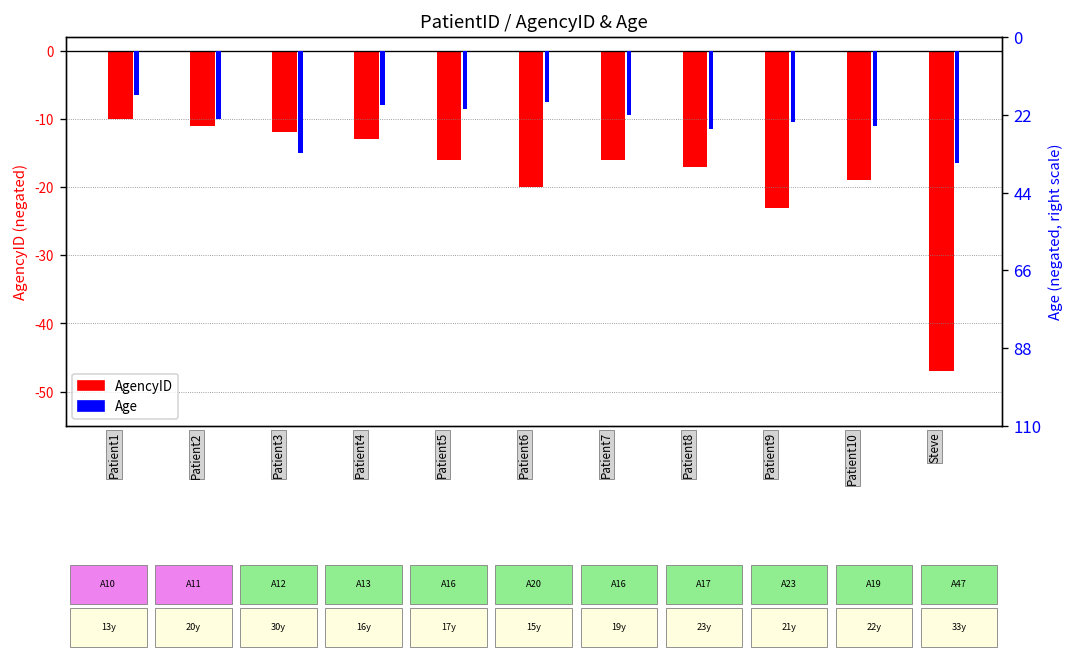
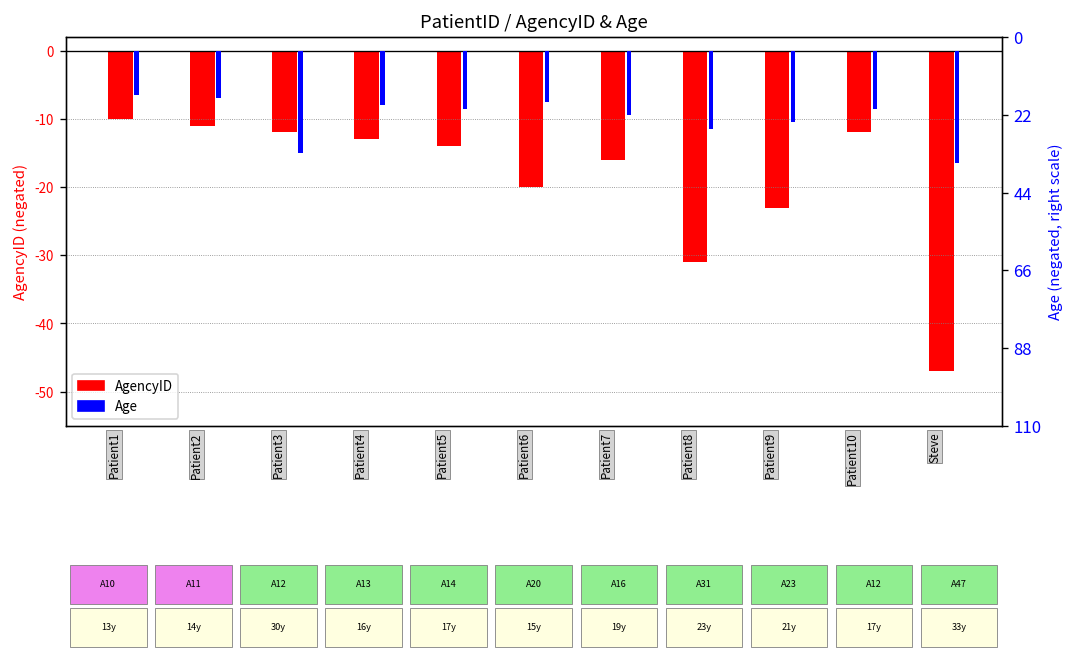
AgencyID, Patient5: 16 -> 14
AgencyID, Patient8: 17 -> 31
AgencyID, Patient10: 19 -> 12
Age, Patient2: 20y -> 14y
Age, Patient10: 22y -> 17y
